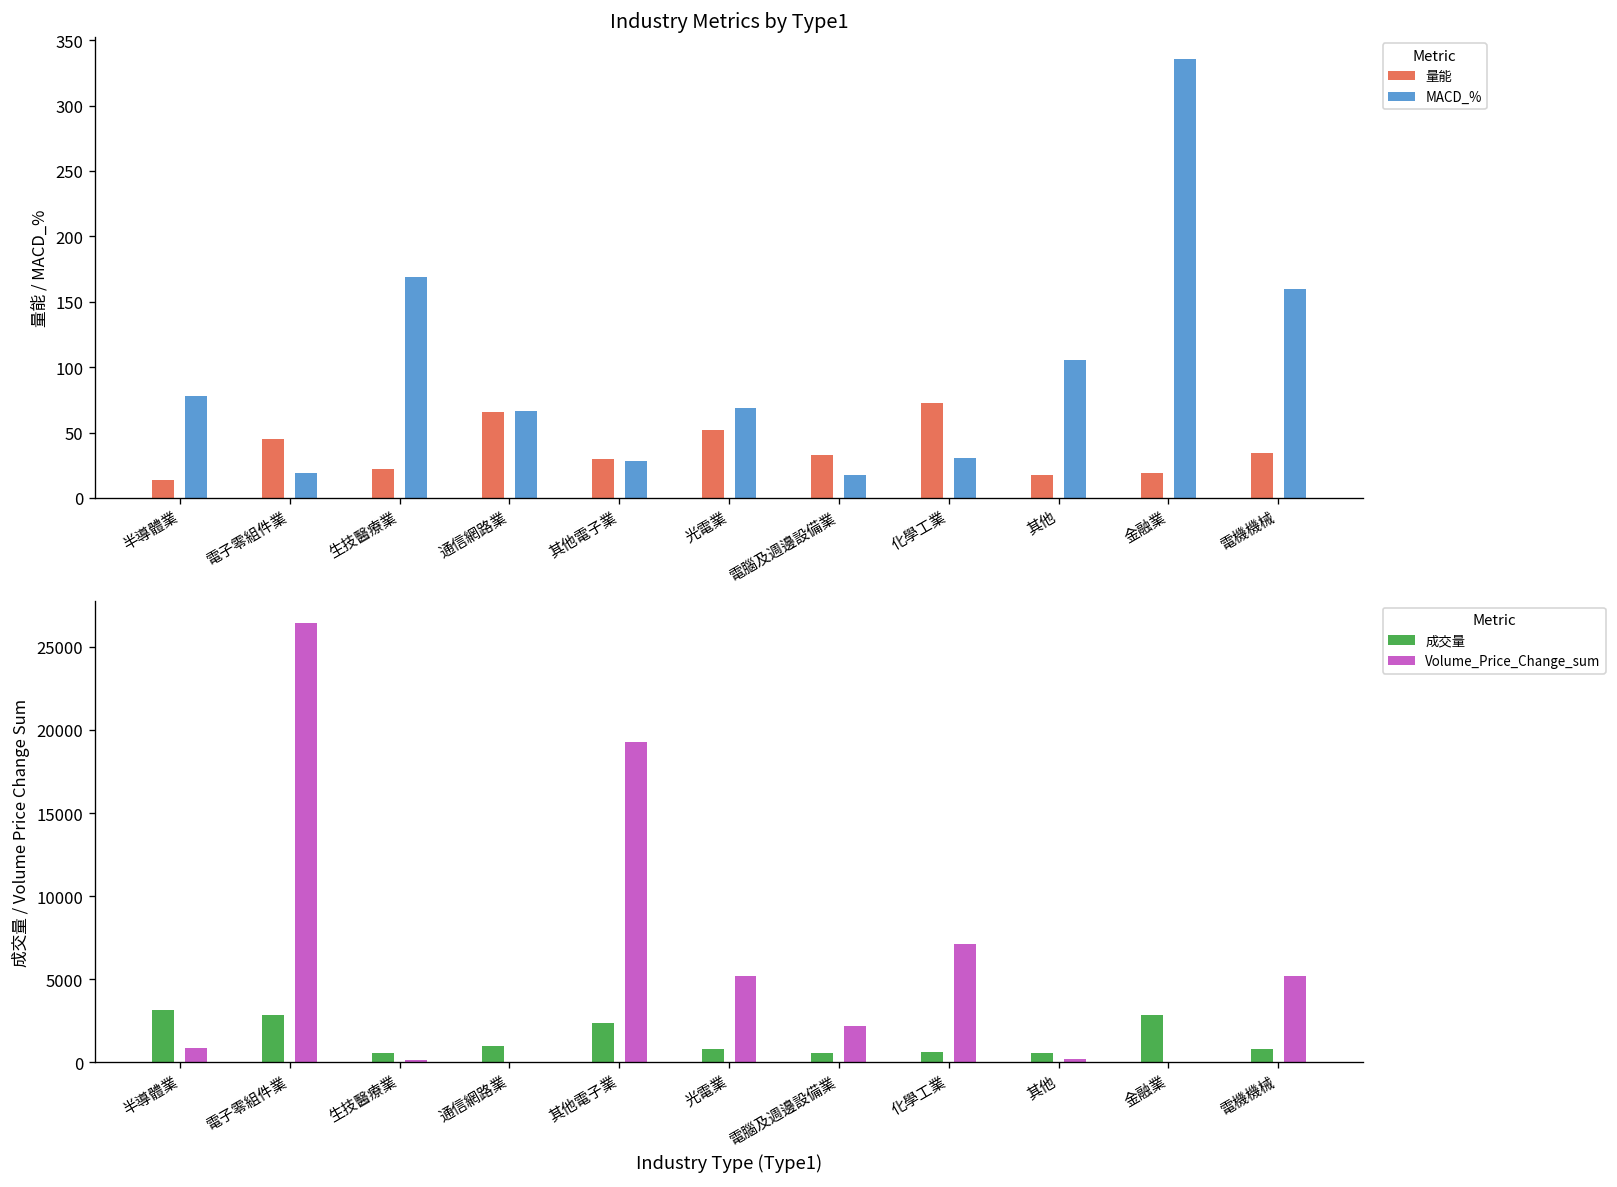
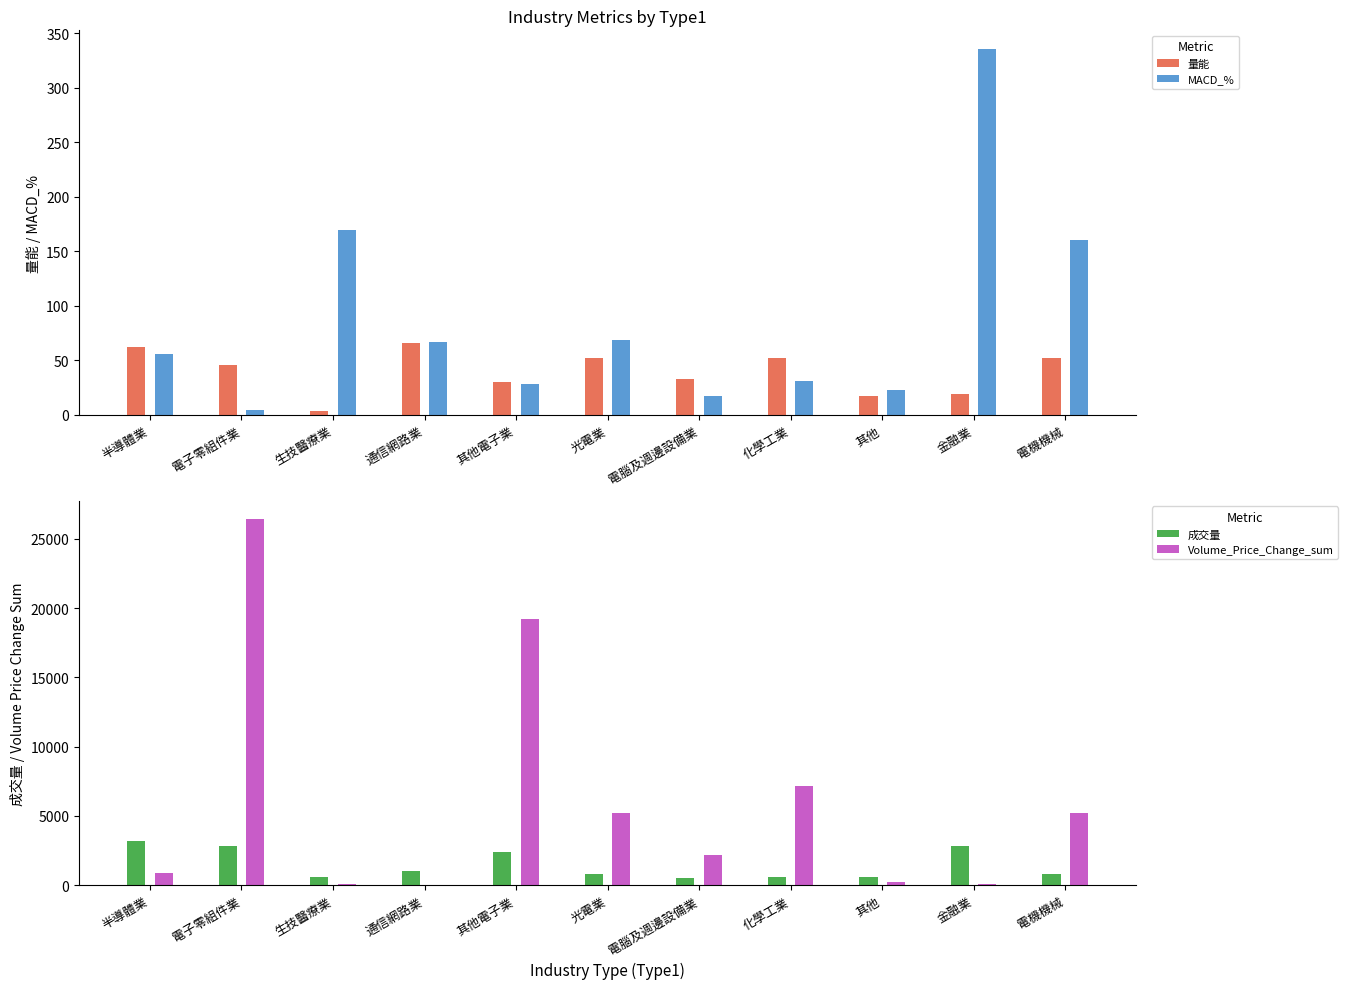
Industry Metrics by Type1, 量能, 半導體業: 14 -> 62
Industry Metrics by Type1, MACD_%, 半導體業: 78 -> 56
Industry Metrics by Type1, MACD_%, 電子零組件業: 19 -> 4
Industry Metrics by Type1, 量能, 生技醫療業: 22 -> 4
Industry Metrics by Type1, 量能, 化學工業: 73 -> 52
Industry Metrics by Type1, MACD_%, 其他: 105 -> 23
Industry Metrics by Type1, 量能, 電機機械: 34 -> 52
